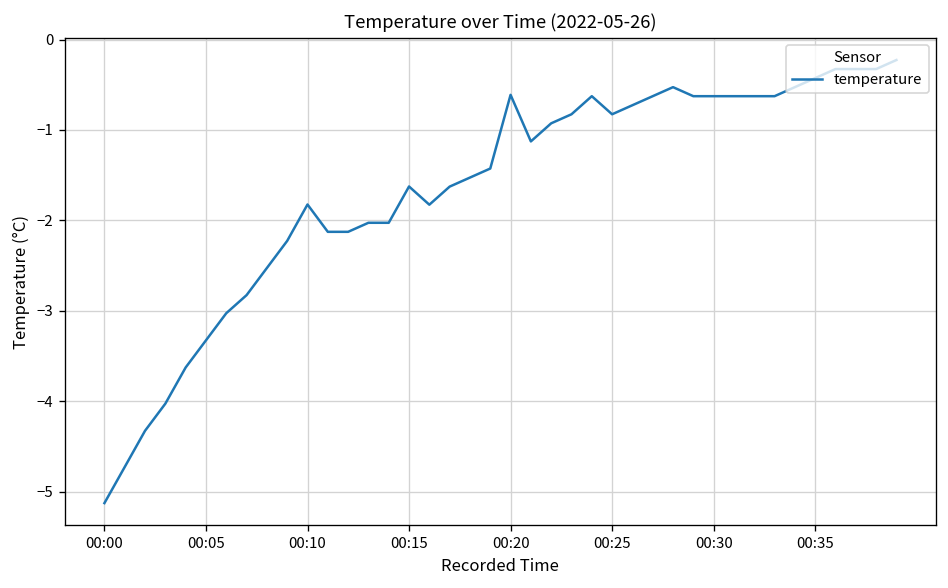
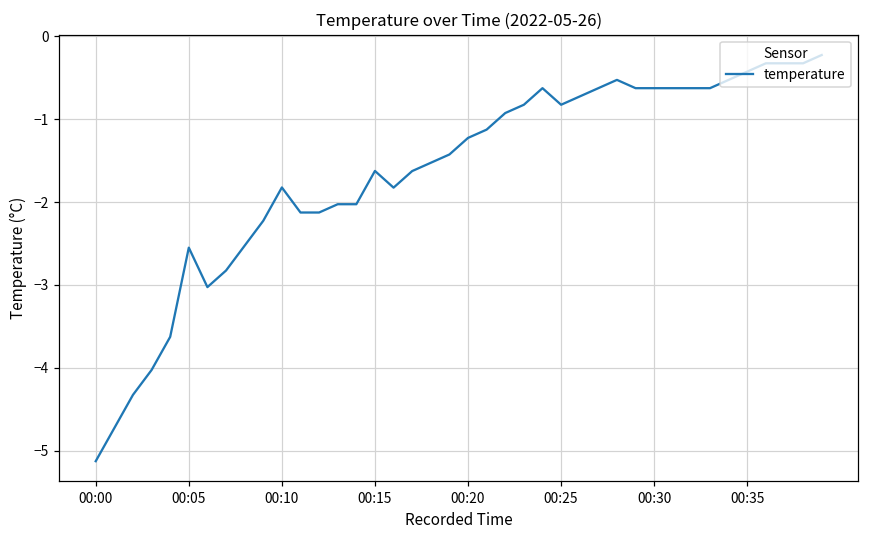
00:05: -3.3 -> -2.6
00:20: -0.6 -> -1.2
